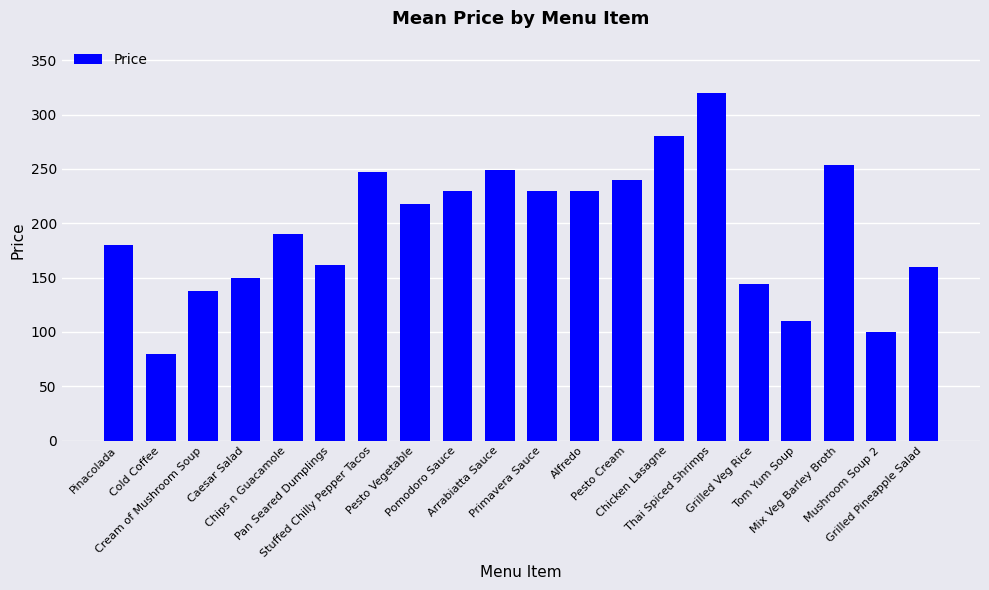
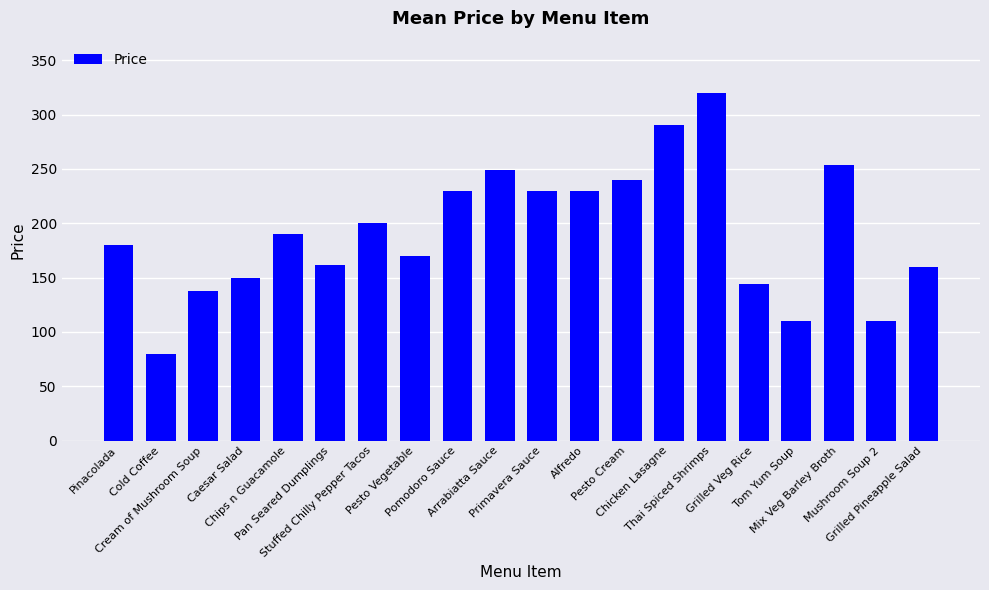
Stuffed Chilly Pepper Tacos: 247 -> 200
Pesto Vegetable: 218 -> 170
Chicken Lasagne: 280 -> 290
Mushroom Soup 2: 100 -> 110
